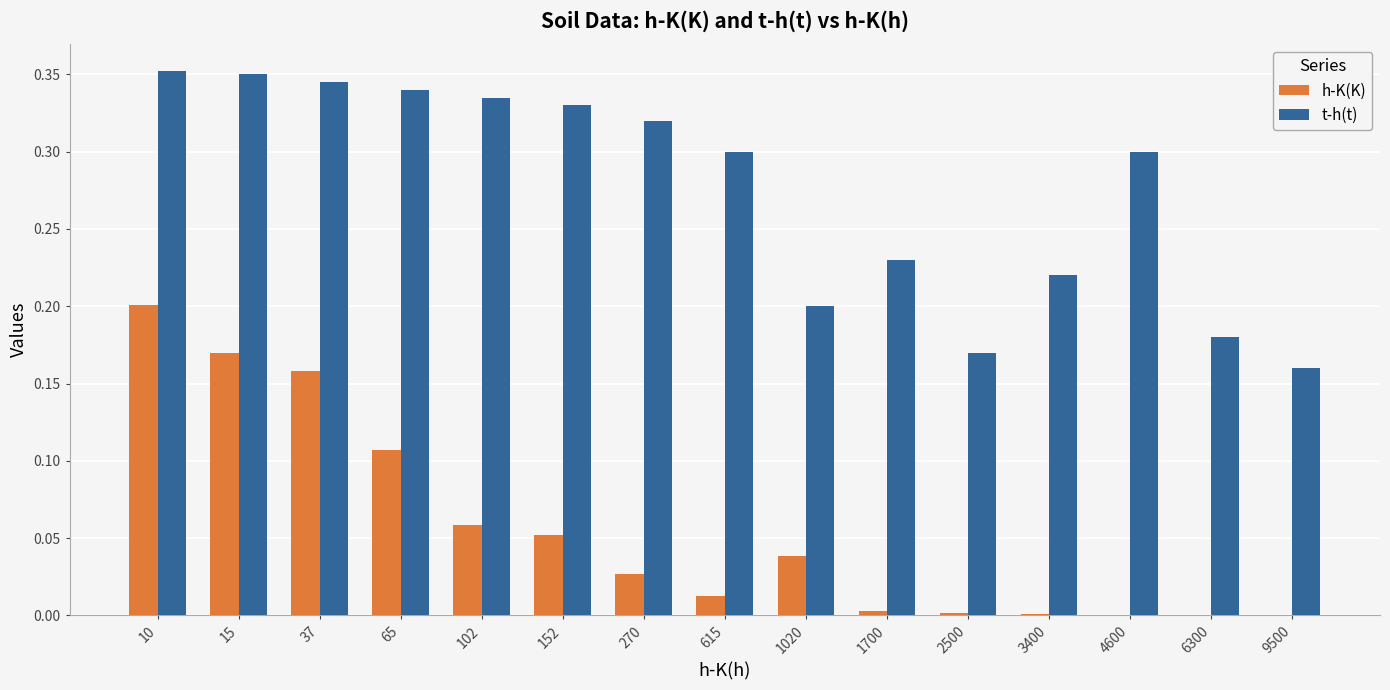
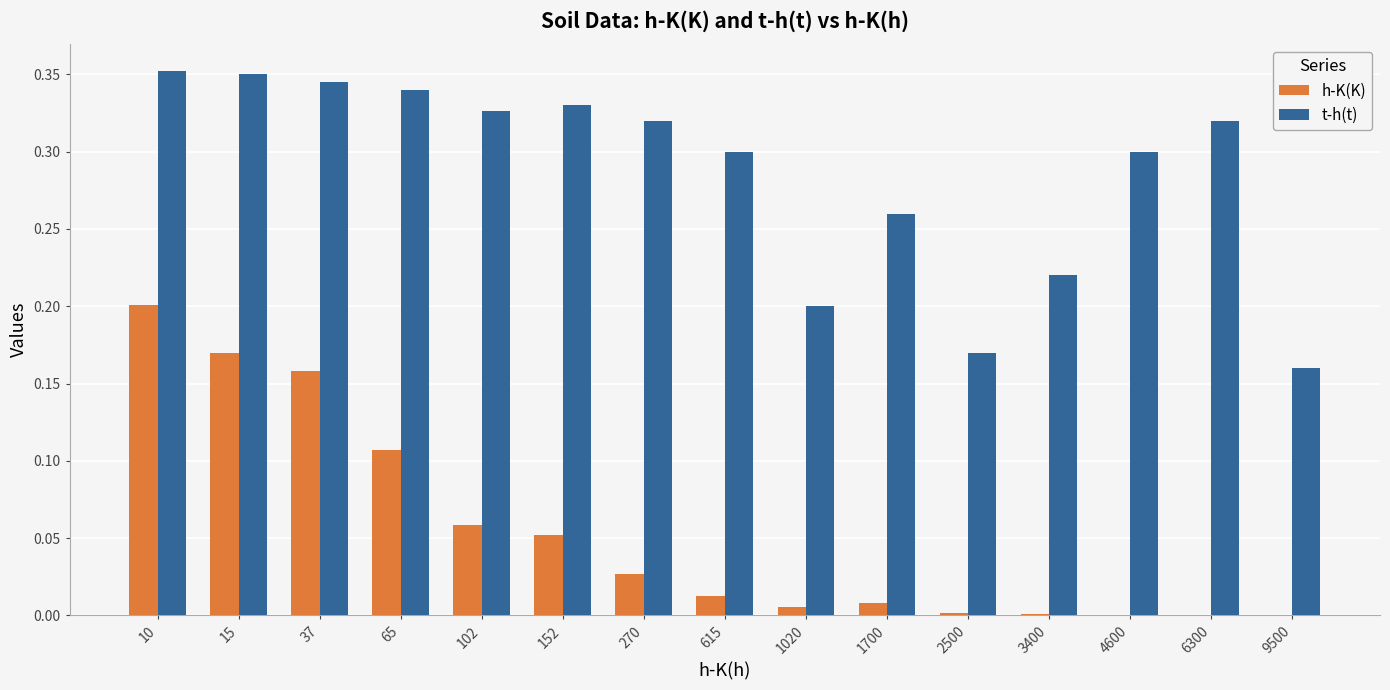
t-h(t), 102: 0.335 -> 0.326
h-K(K), 1020: 0.038 -> 0.005
h-K(K), 1700: 0.003 -> 0.008
t-h(t), 1700: 0.23 -> 0.26
t-h(t), 6300: 0.18 -> 0.32
